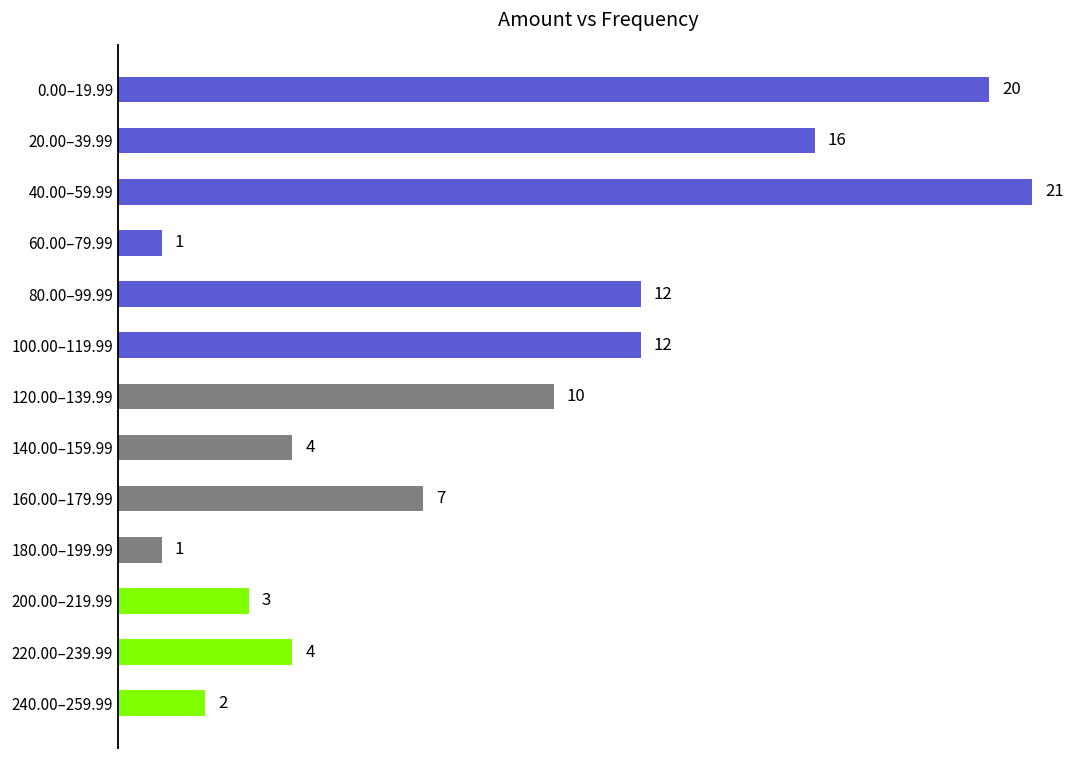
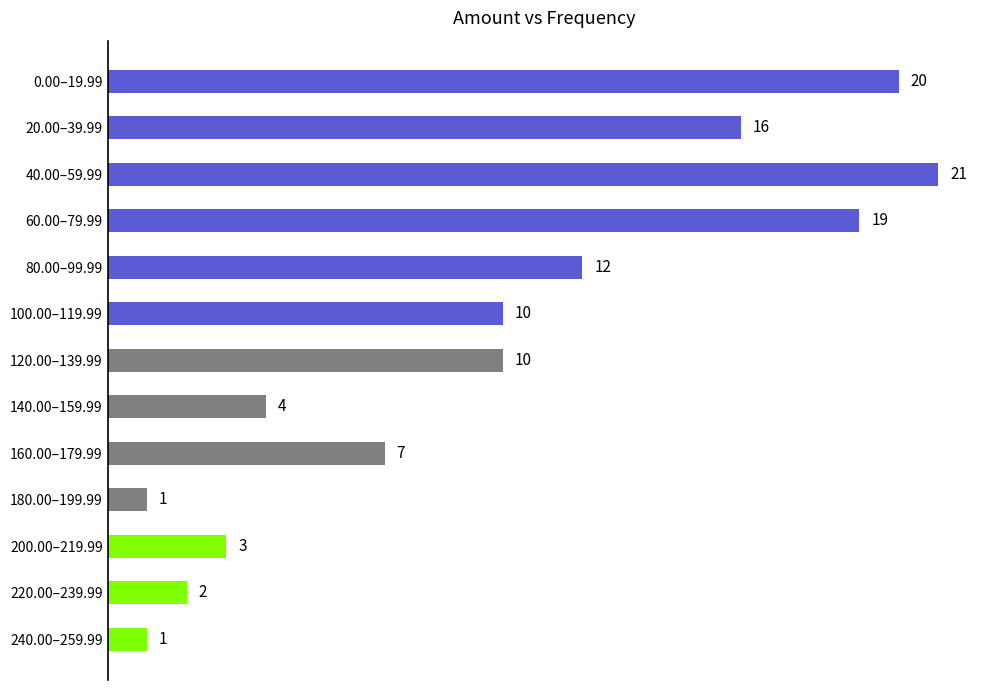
60.00–79.99: 1 -> 19
100.00–119.99: 12 -> 10
220.00–239.99: 4 -> 2
240.00–259.99: 2 -> 1
